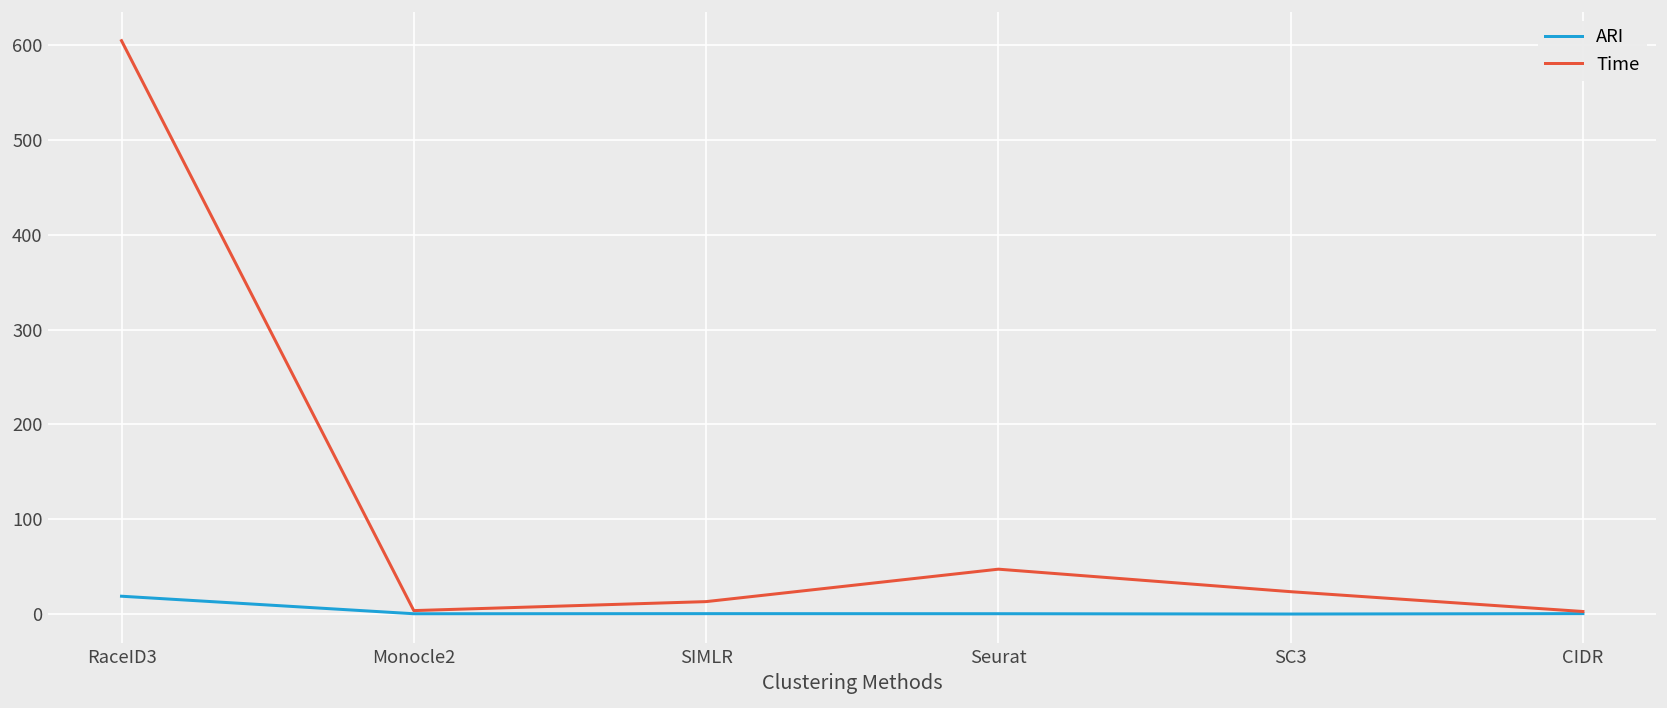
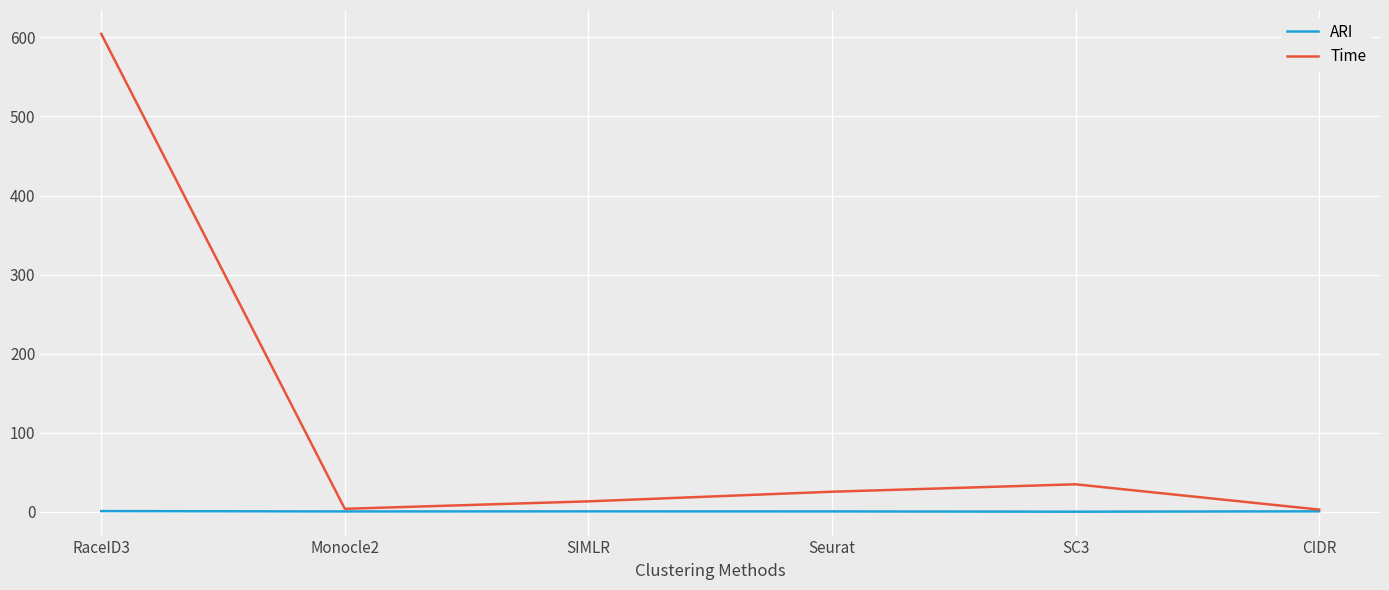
ARI, RaceID3: 20 -> 0
Time, Seurat: 50 -> 30
Time, SC3: 20 -> 30
